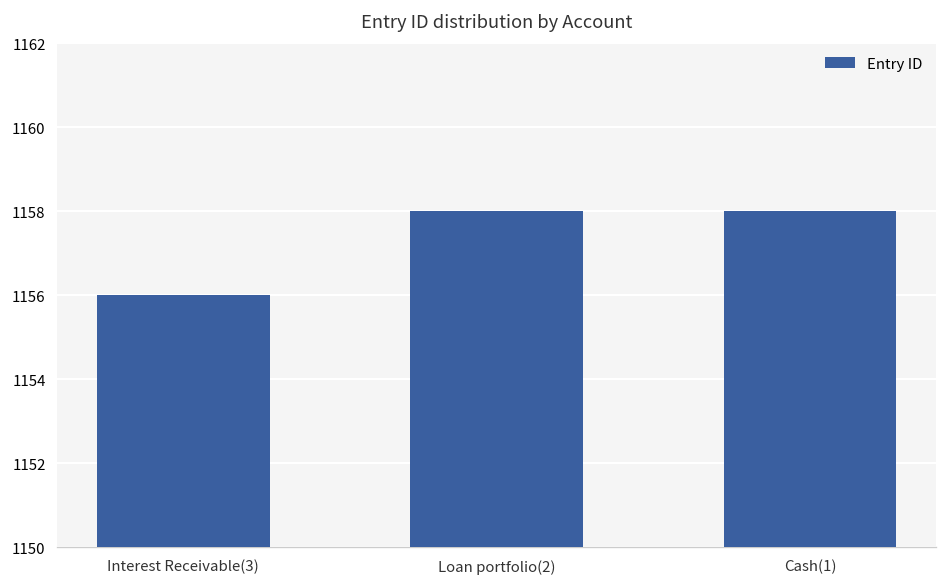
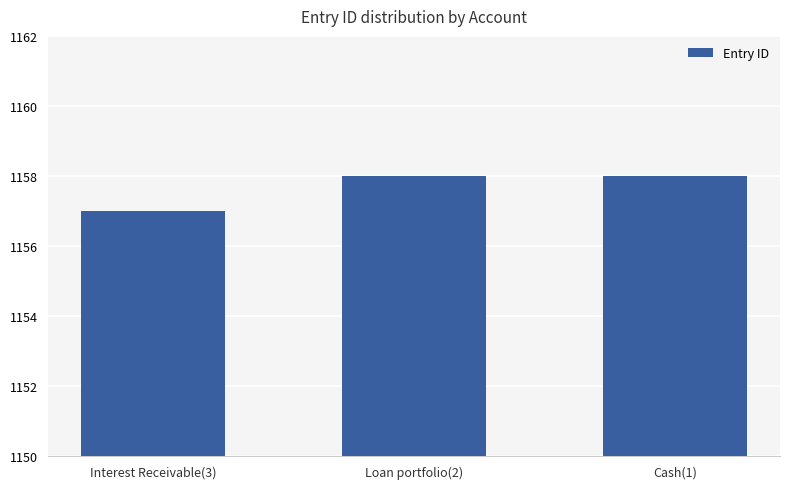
Interest Receivable(3): 1156 -> 1157
